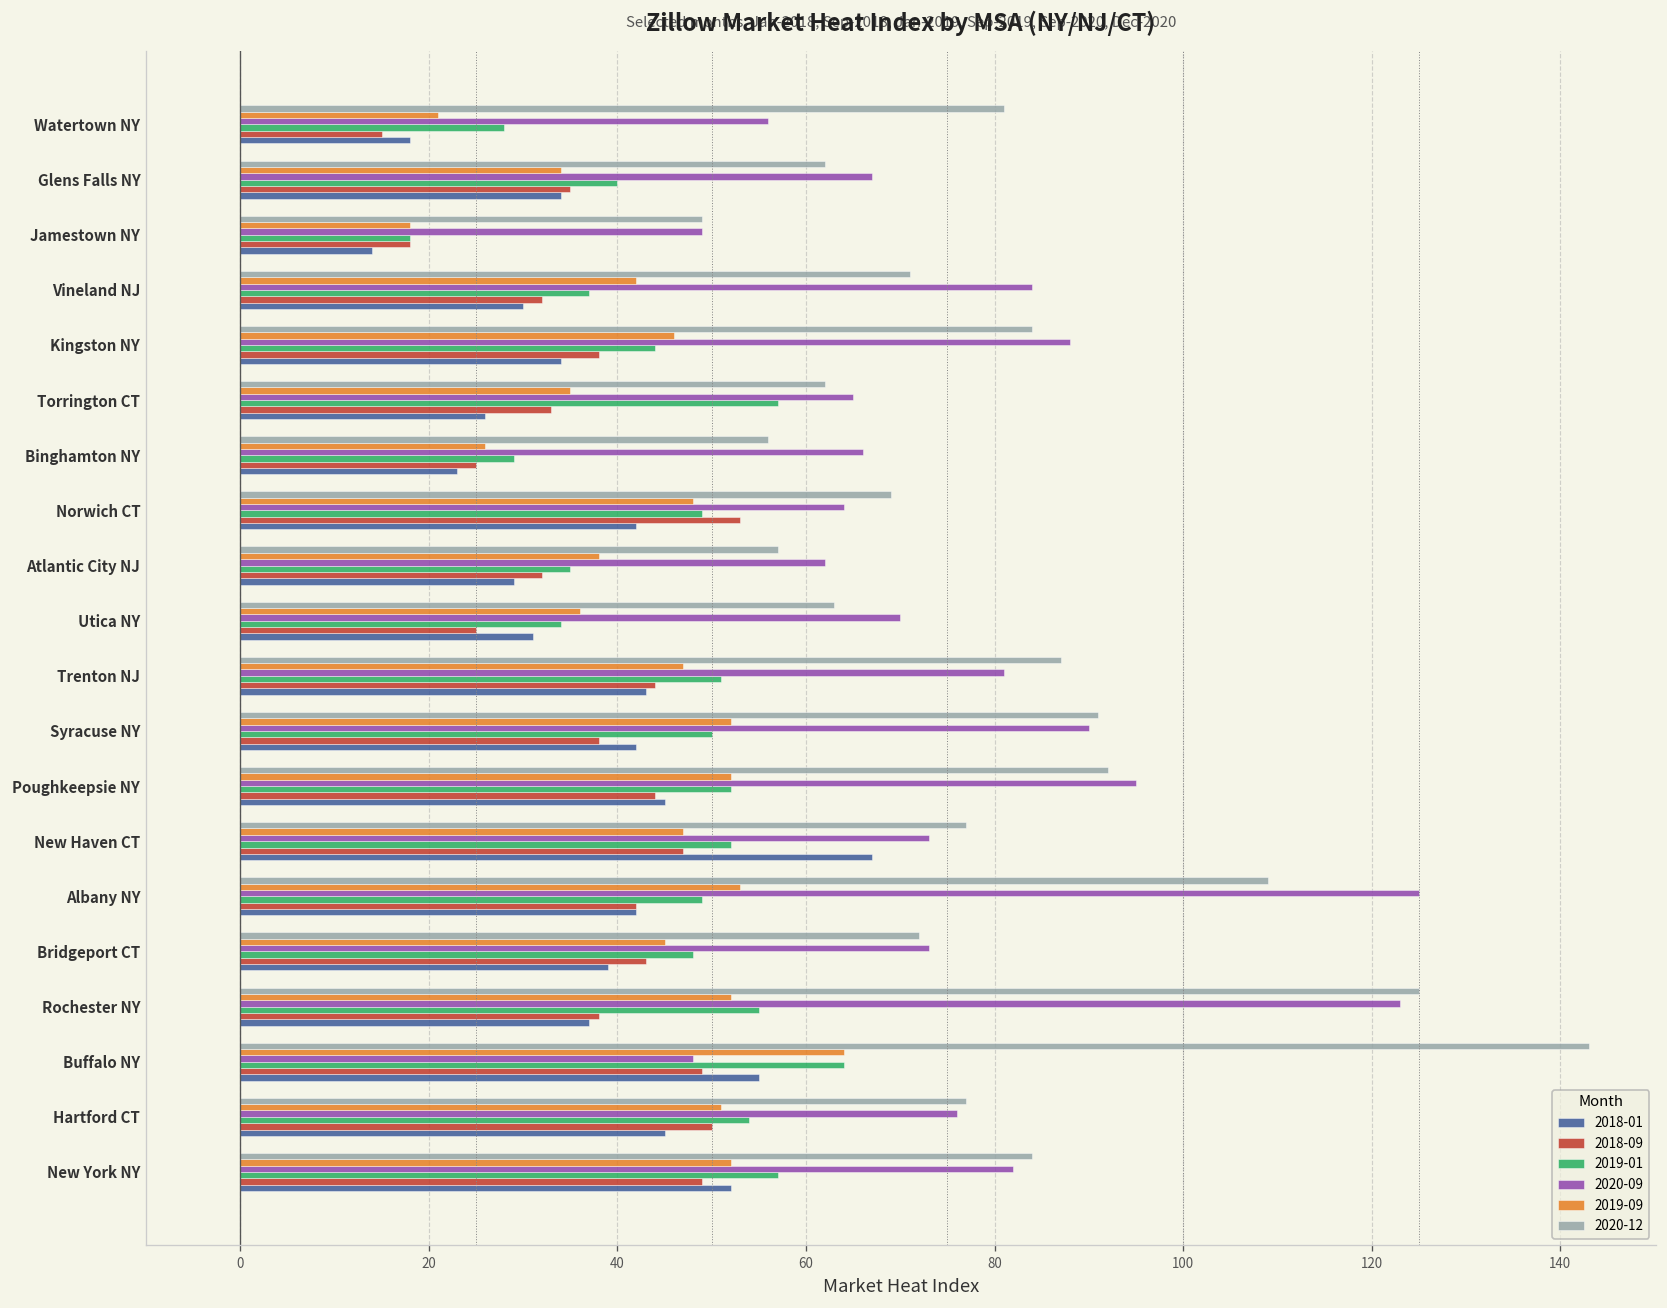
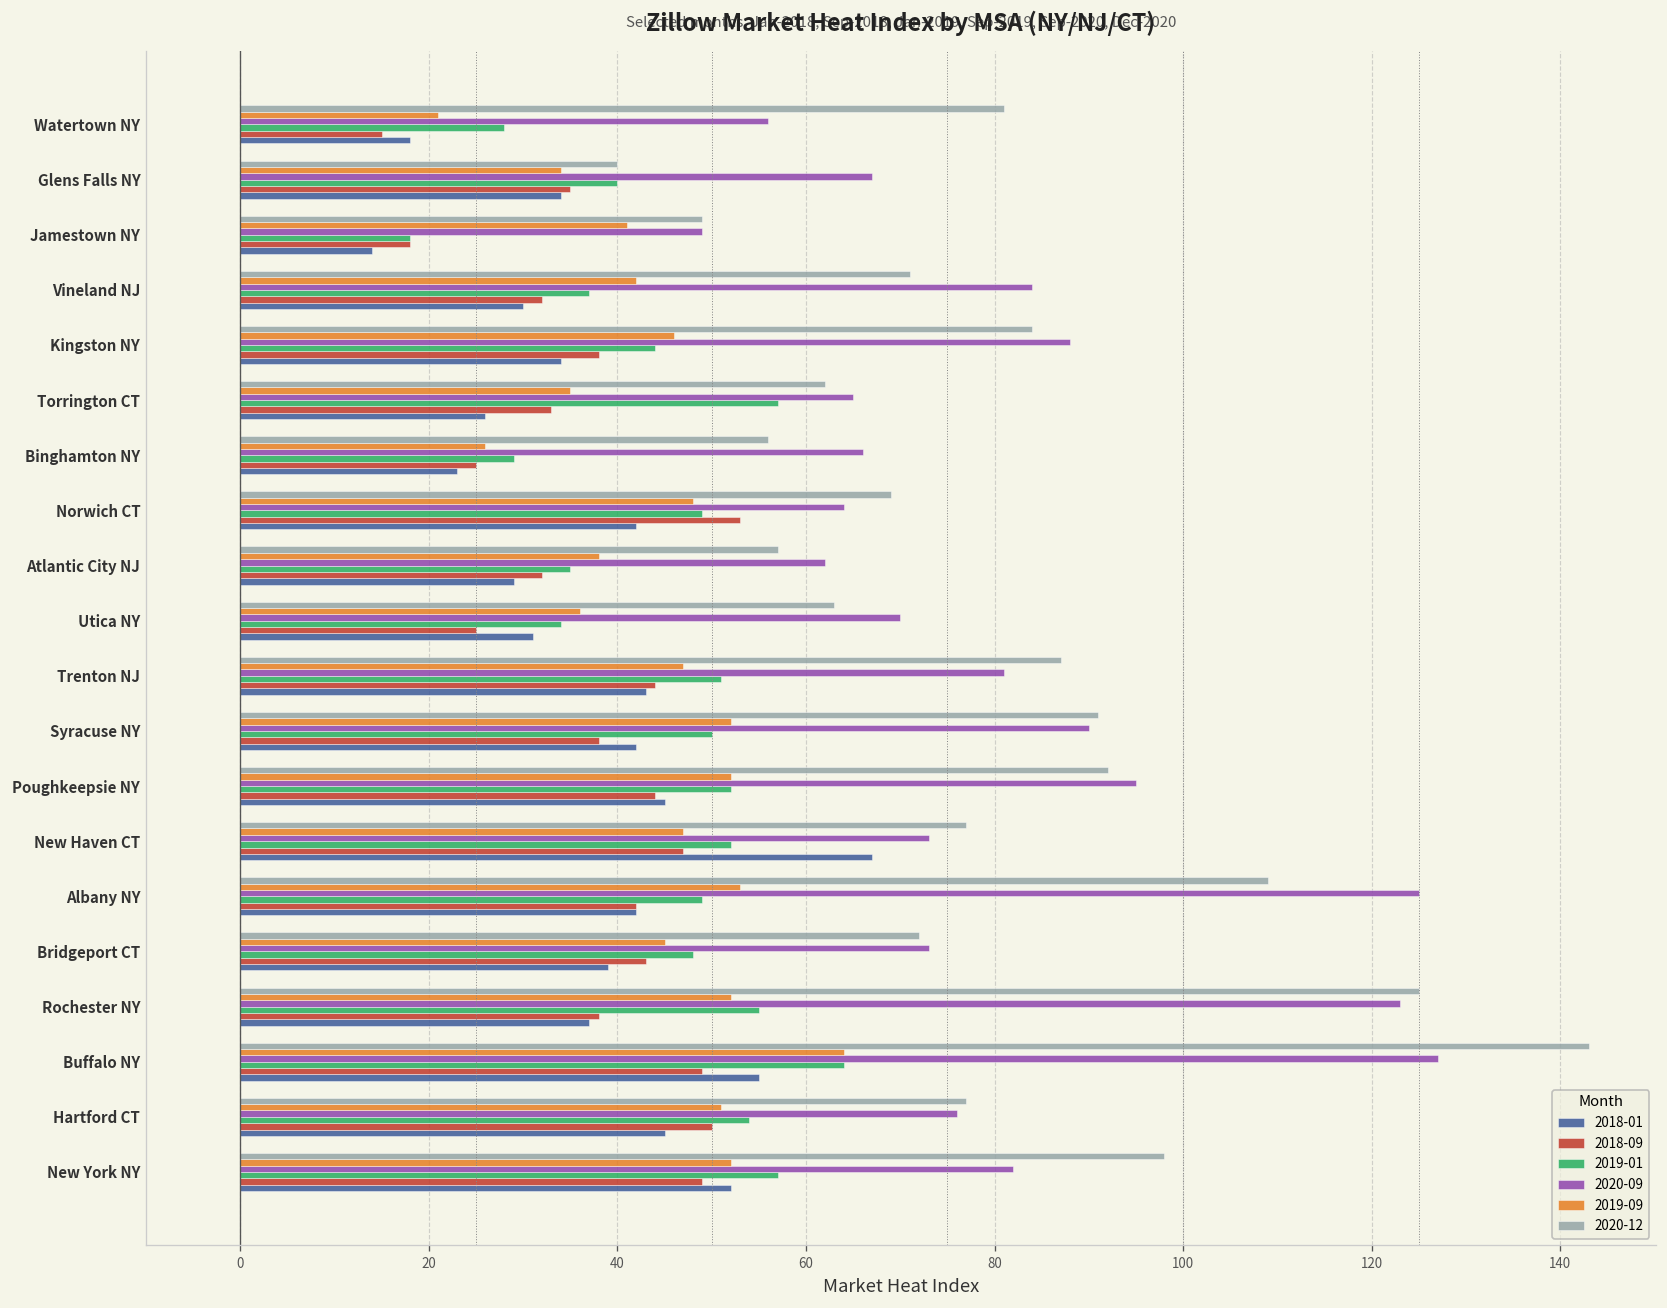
2020-12, Glens Falls NY: 62 -> 40
2019-09, Jamestown NY: 18 -> 41
2020-09, Buffalo NY: 48 -> 127
2020-12, New York NY: 84 -> 98
